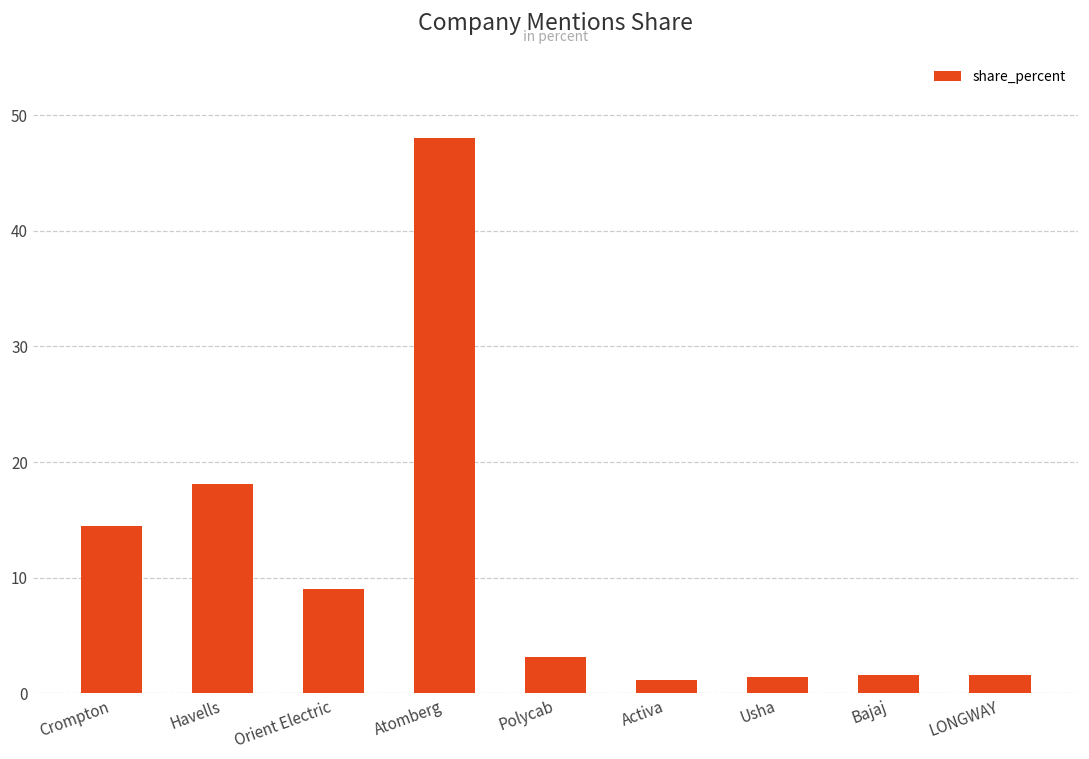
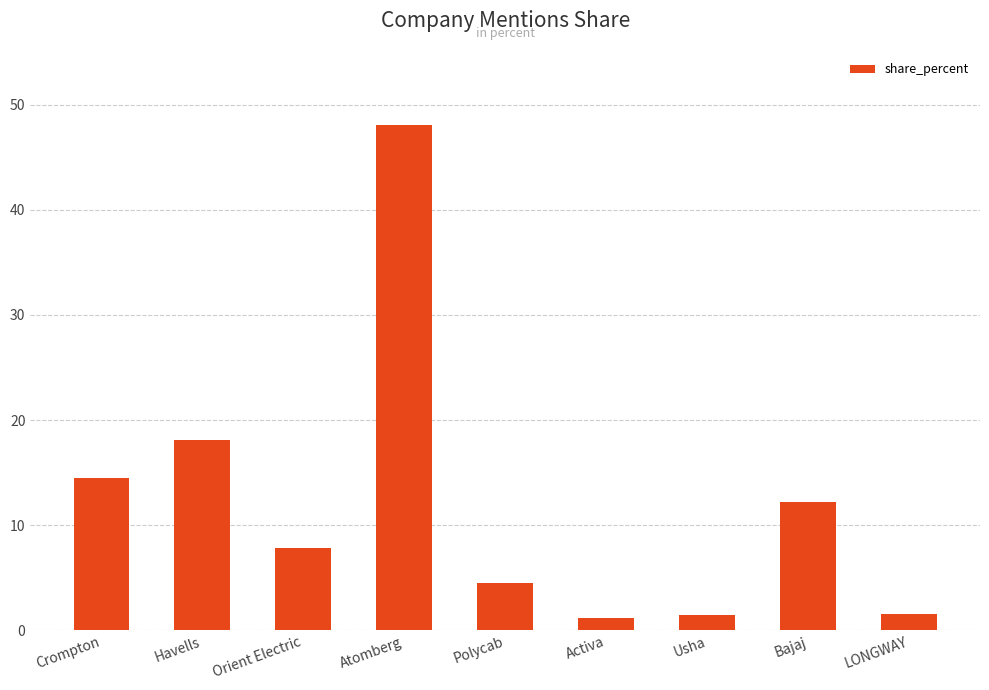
Orient Electric: 9.0 -> 7.9
Polycab: 3.2 -> 4.5
Bajaj: 1.6 -> 12.2
